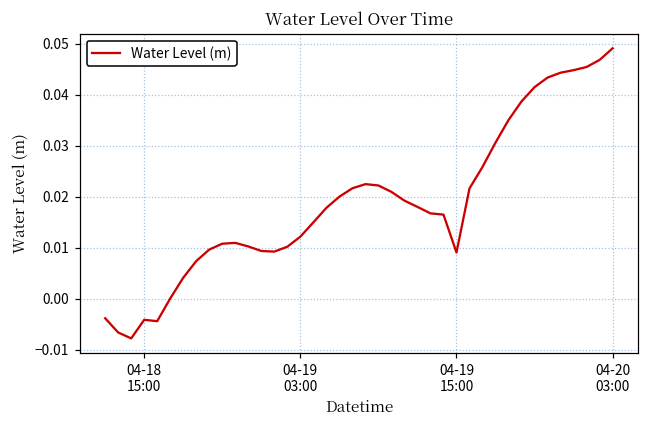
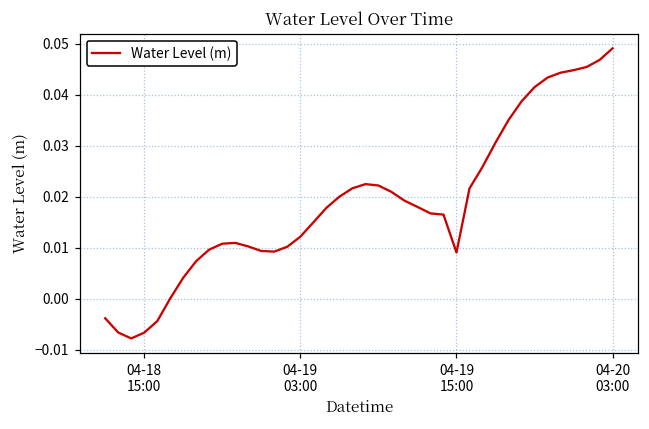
04-18 15:00: -0.004 -> -0.007
